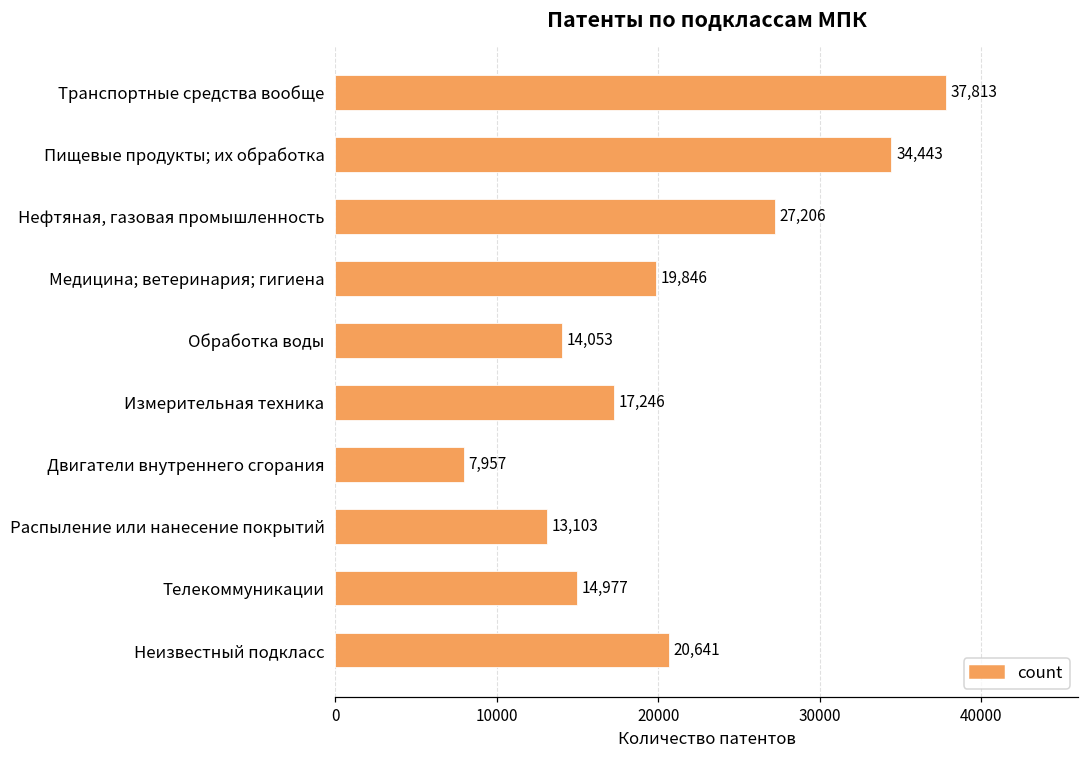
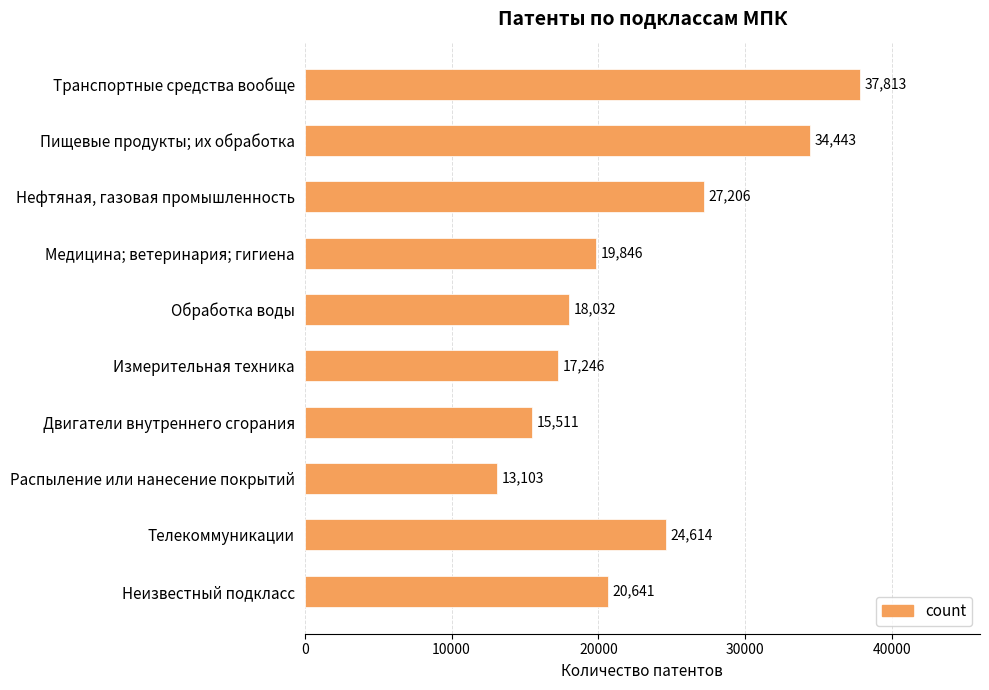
Обработка воды: 14,053 -> 18,032
Двигатели внутреннего сгорания: 7,957 -> 15,511
Телекоммуникации: 14,977 -> 24,614
